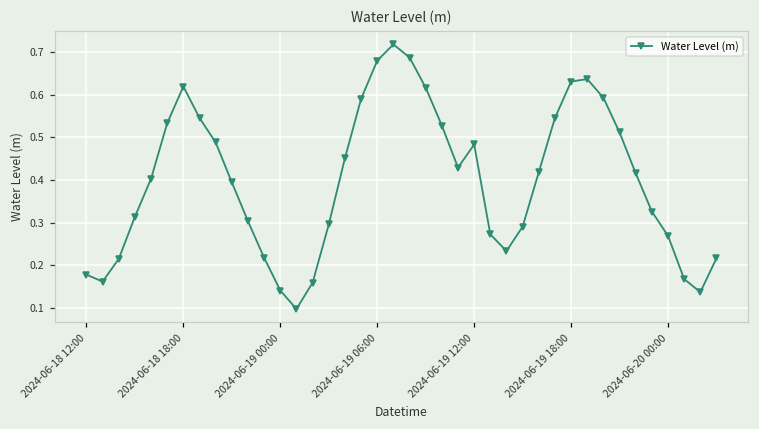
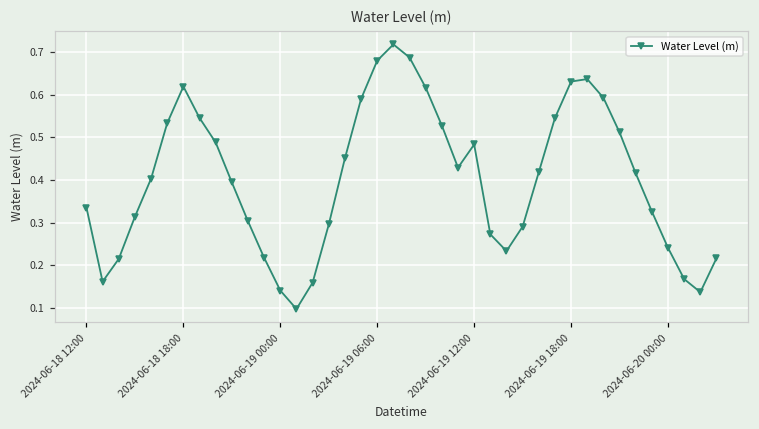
2024-06-18 12:00: 0.18 -> 0.34
2024-06-20 00:00: 0.27 -> 0.24
